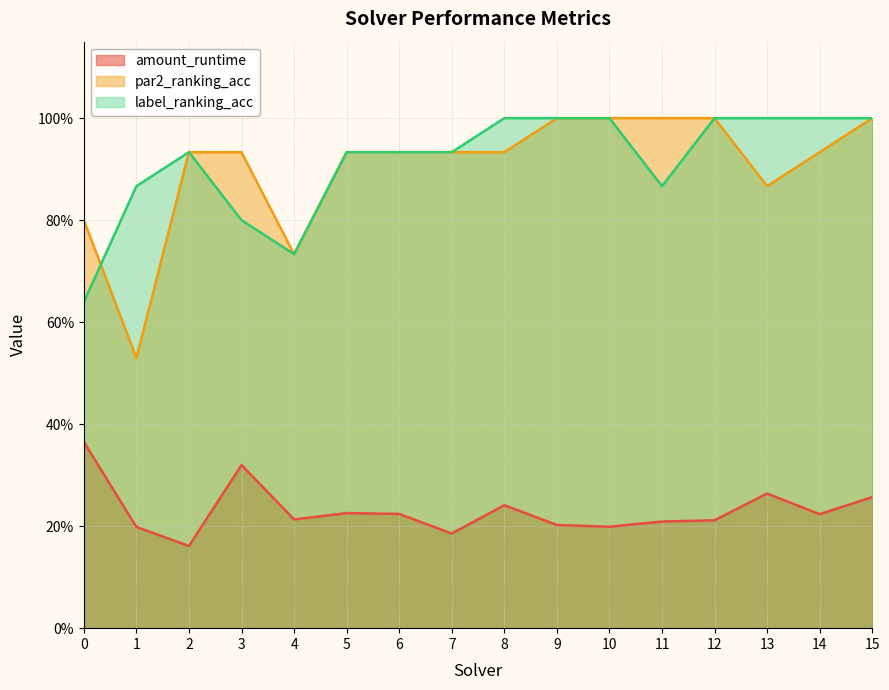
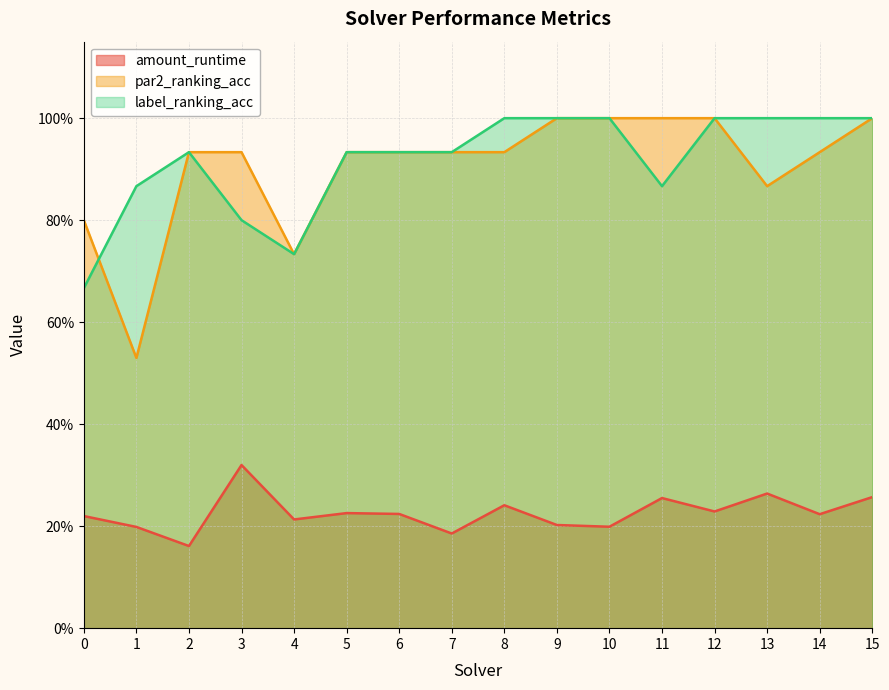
amount_runtime, 0: 37% -> 22%
label_ranking_acc, 0: 64% -> 67%
amount_runtime, 11: 21% -> 26%
amount_runtime, 12: 21% -> 23%
